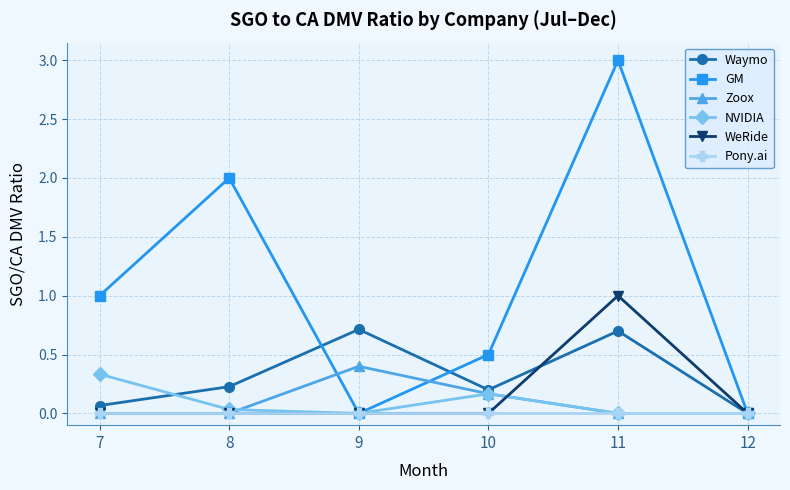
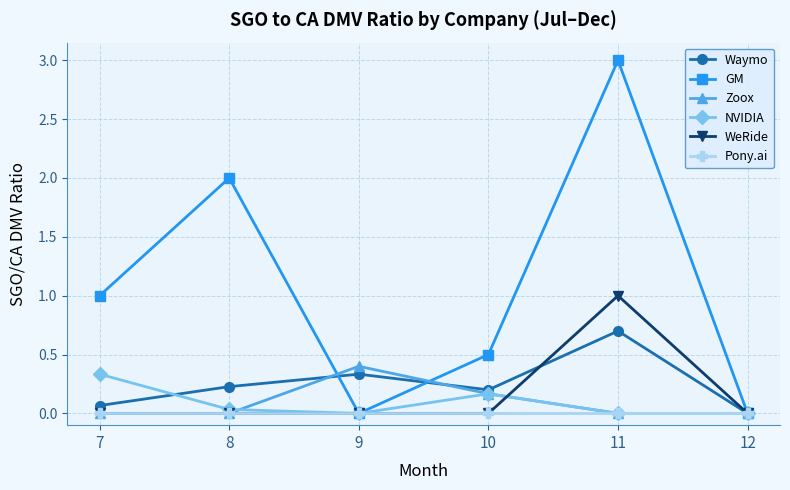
Waymo, 9: 0.71 -> 0.33
